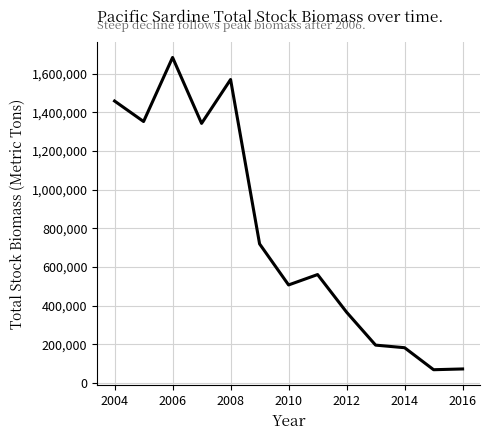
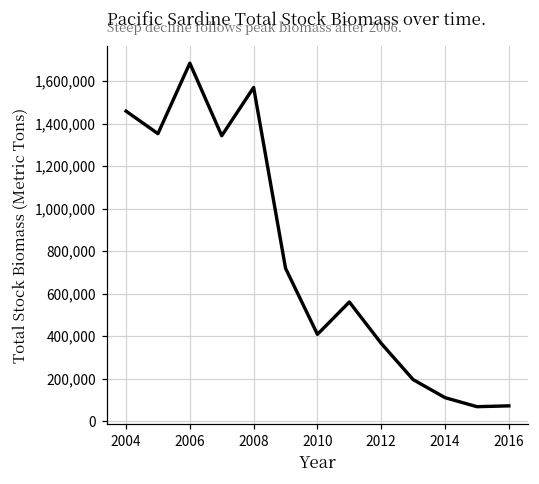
2010: 510,000 -> 410,000
2014: 180,000 -> 110,000
